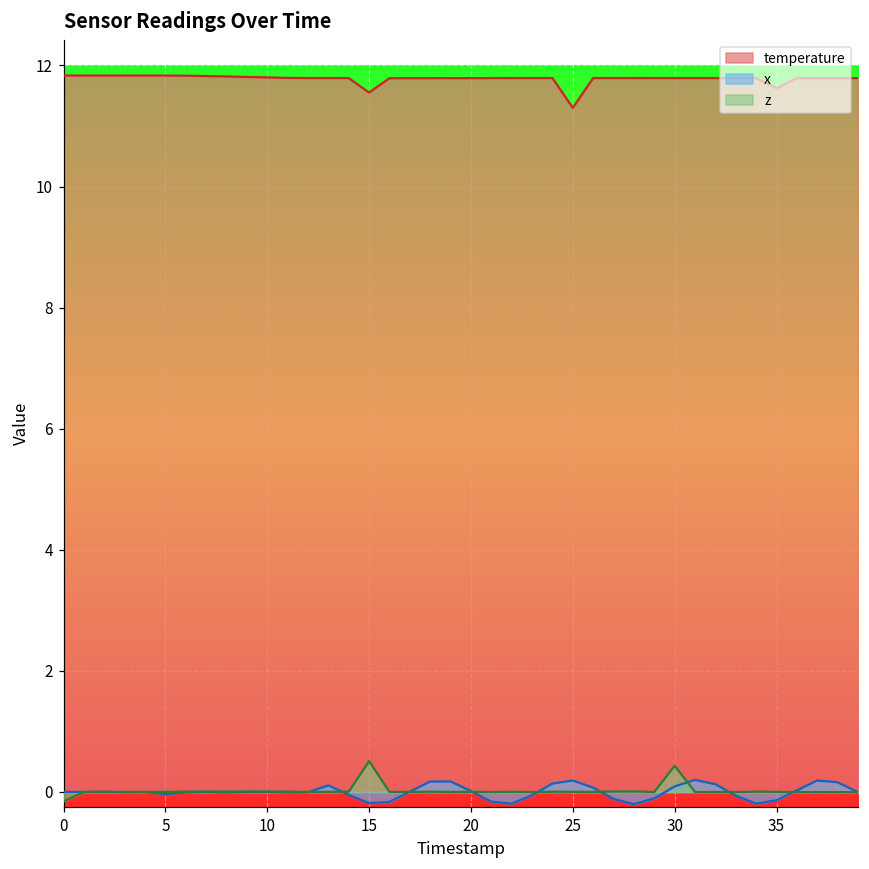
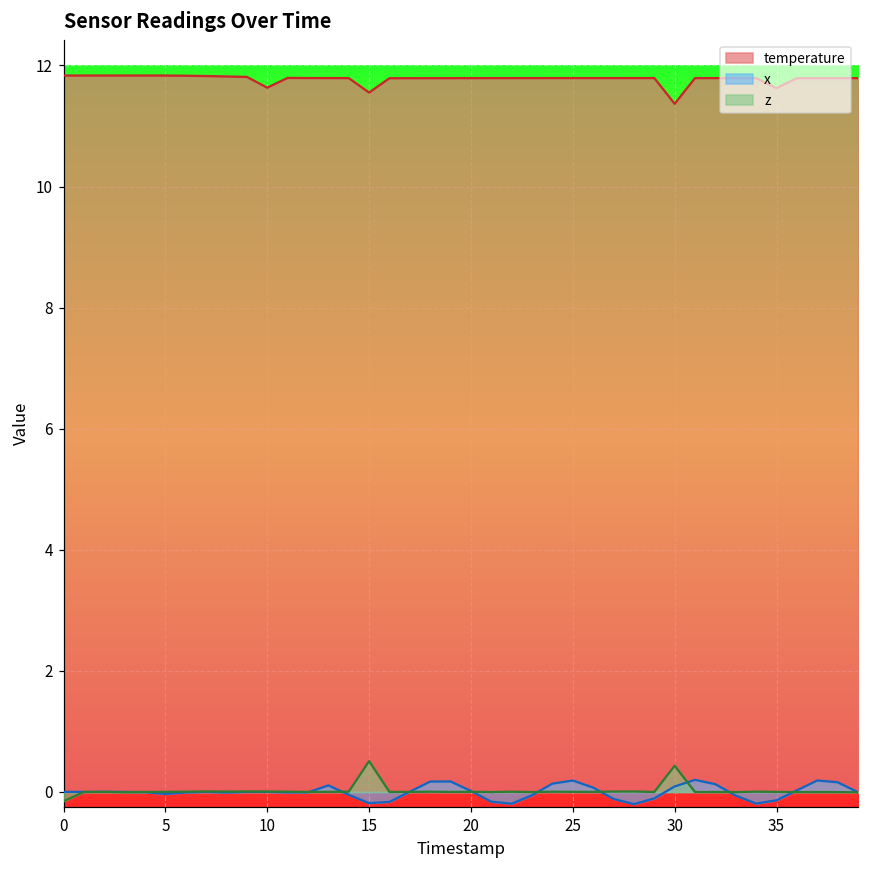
temperature, 10: 11.8 -> 11.6
temperature, 25: 11.3 -> 11.8
temperature, 30: 11.8 -> 11.4
